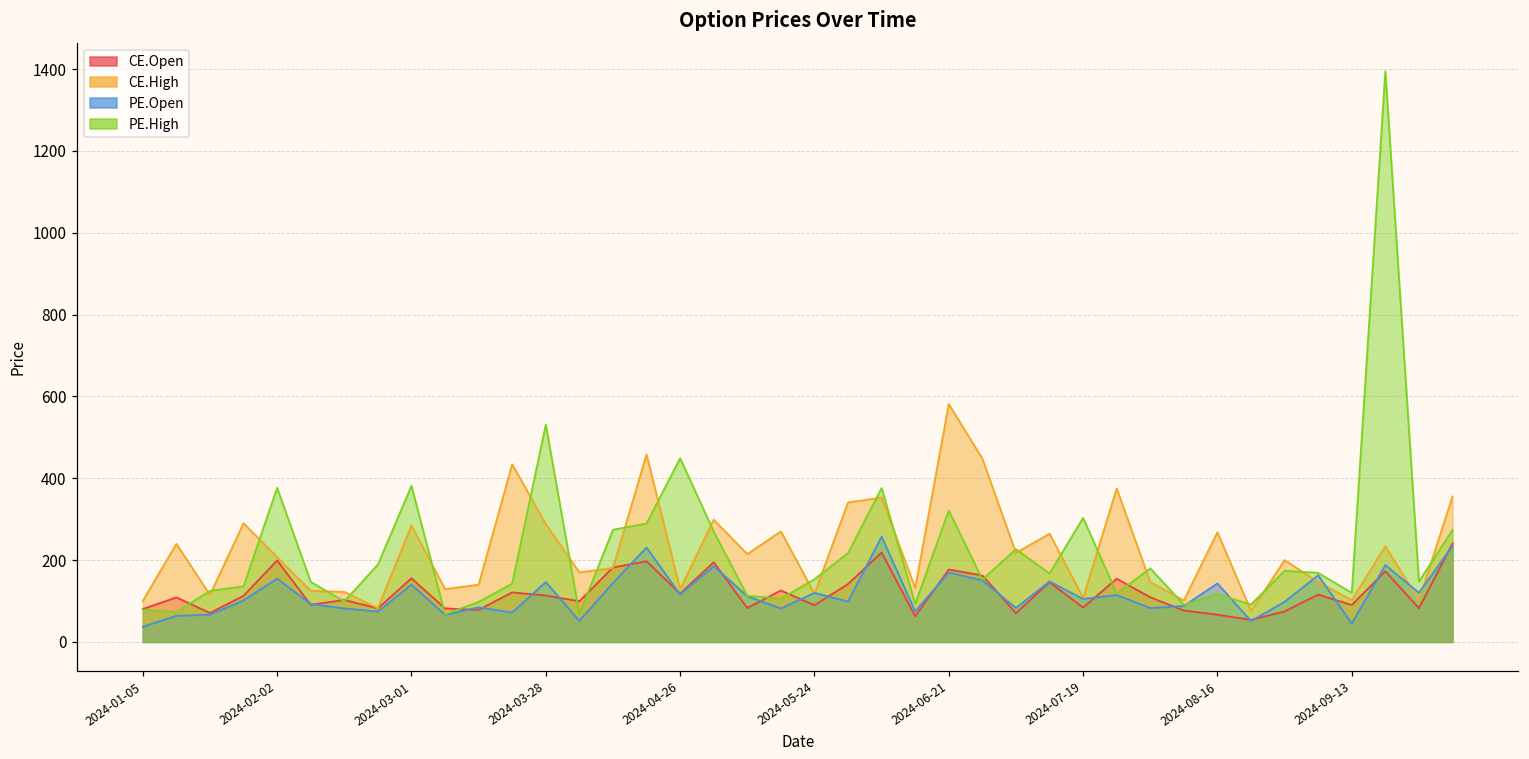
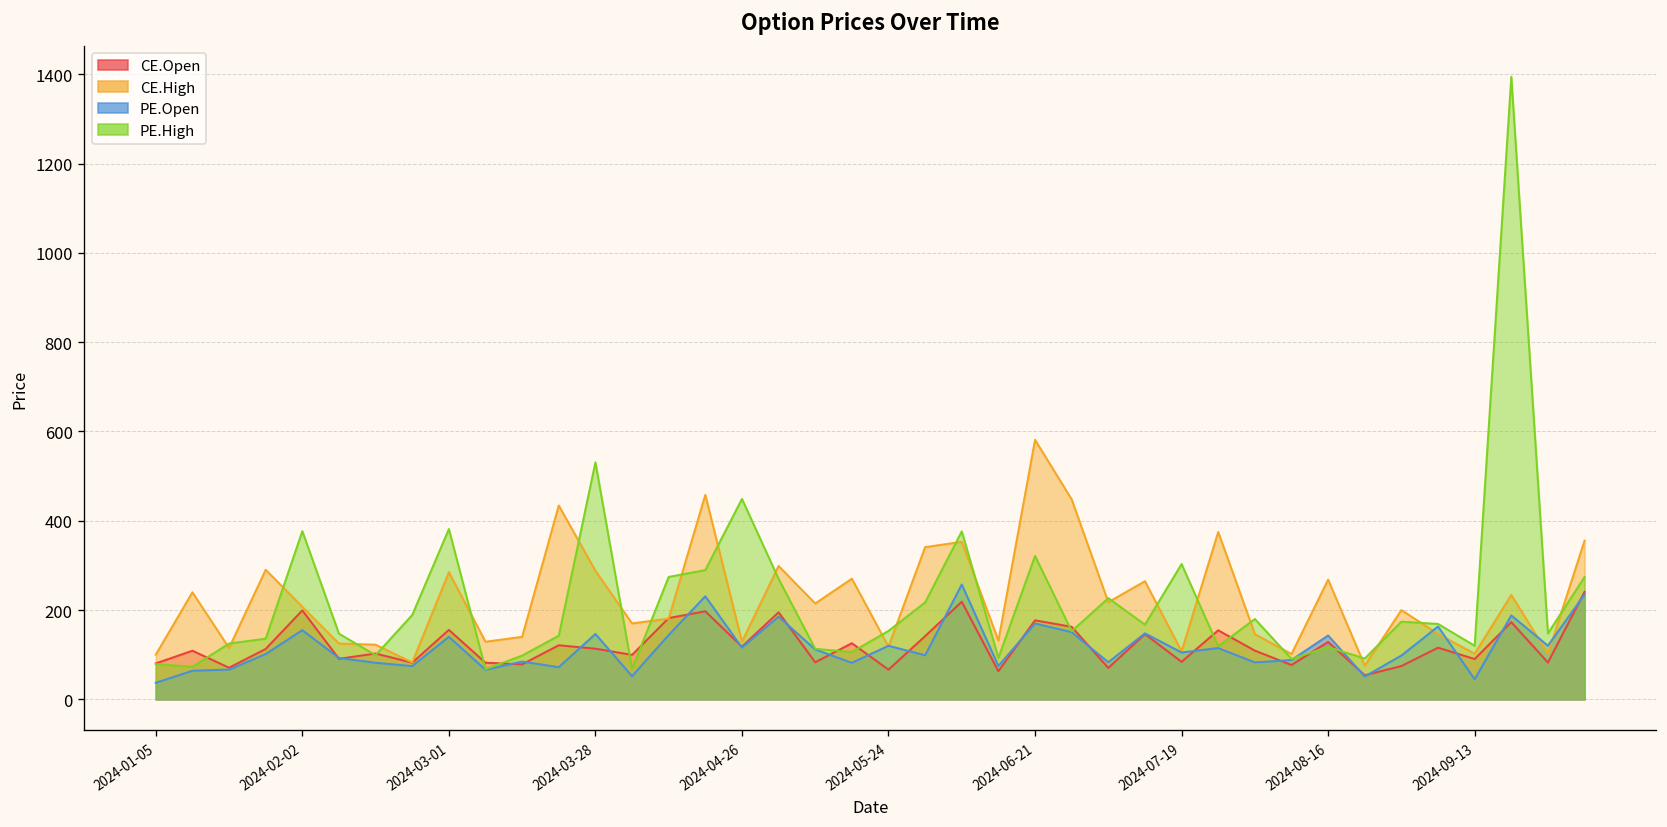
CE.Open, 2024-05-24: 90 -> 70
CE.Open, 2024-08-16: 70 -> 130
